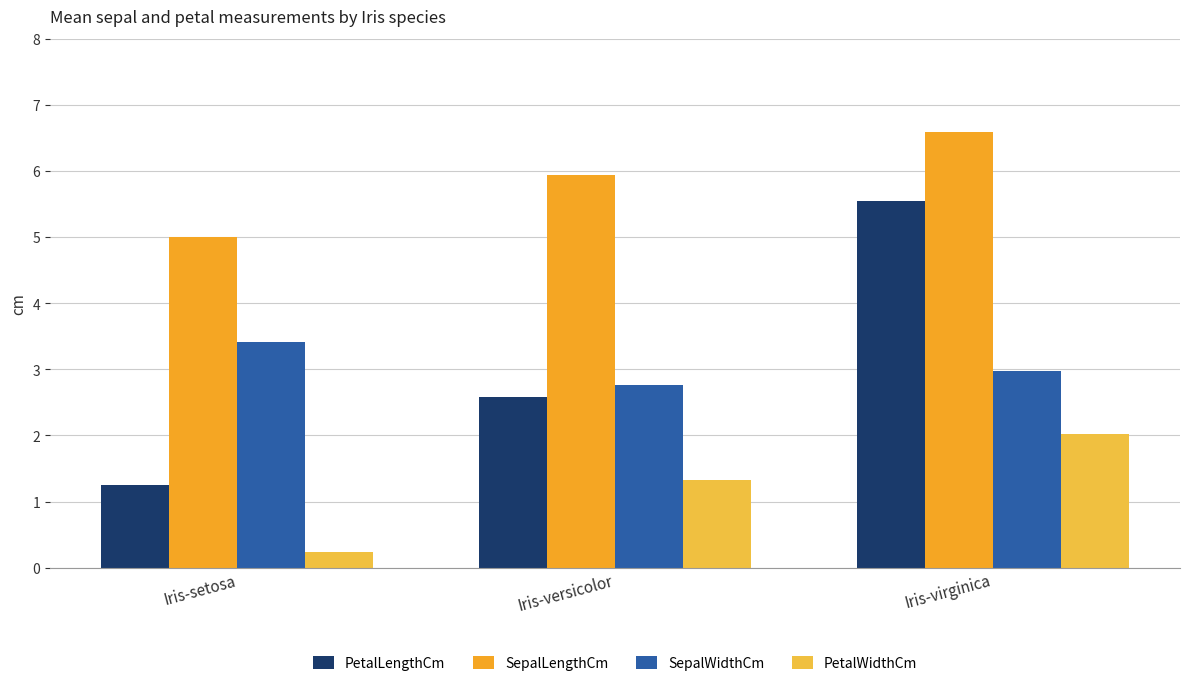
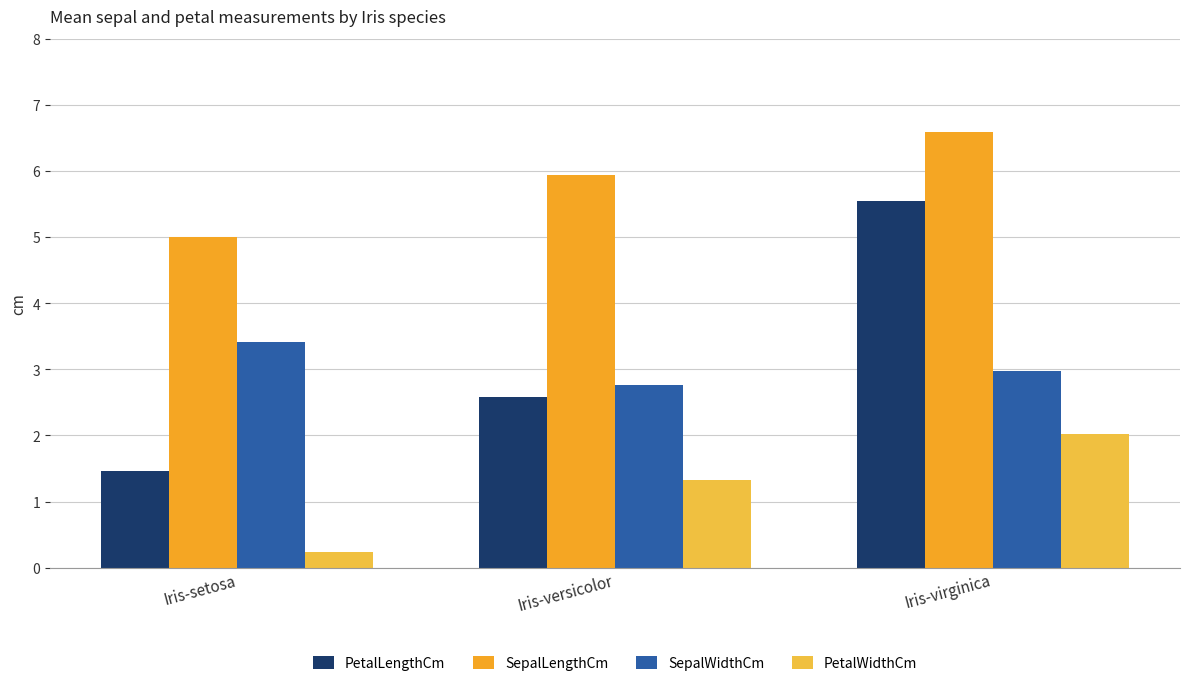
PetalLengthCm, Iris-setosa: 1.2 -> 1.5
